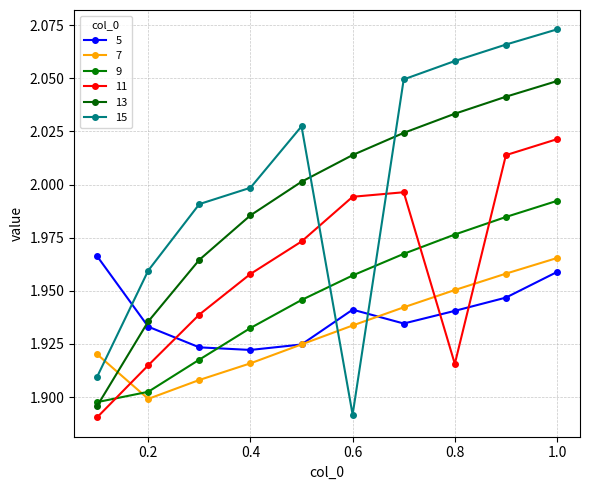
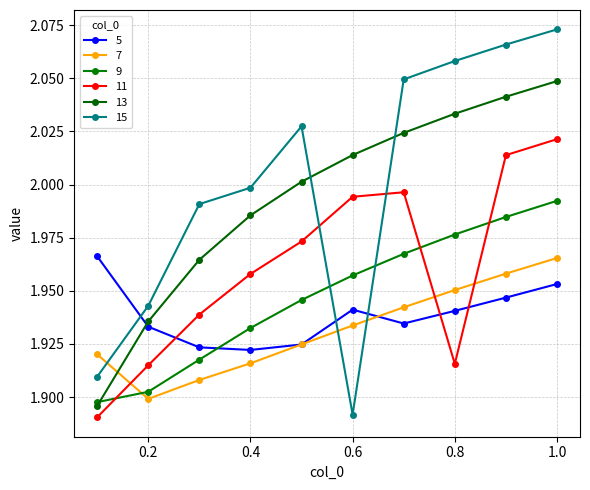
15, 0.2: 1.960 -> 1.943
5, 1.0: 1.959 -> 1.953
